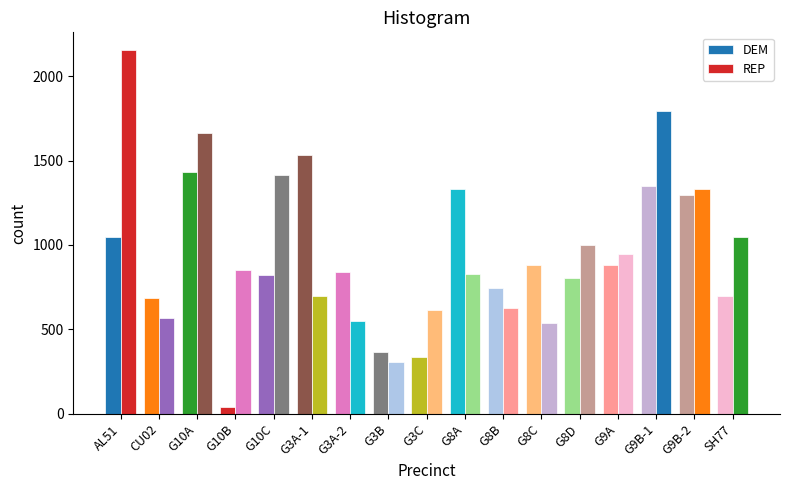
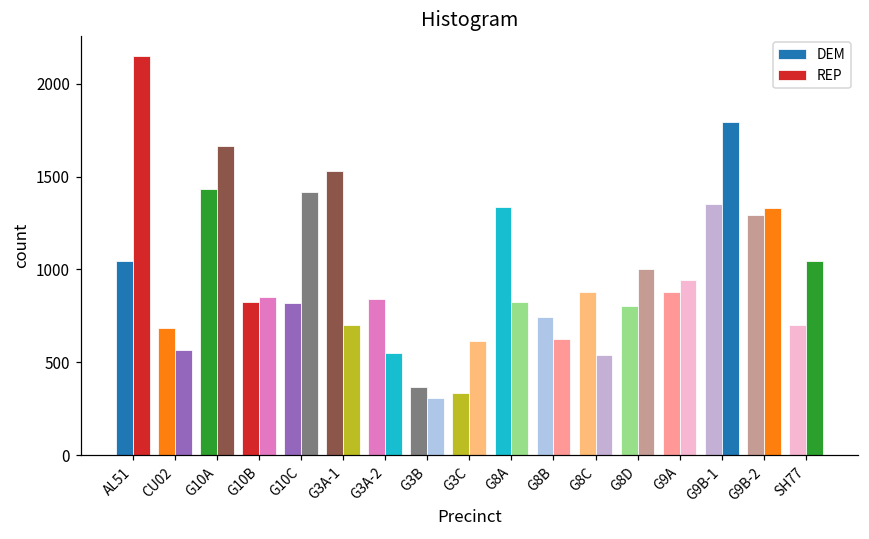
DEM, G10B: 40 -> 830
